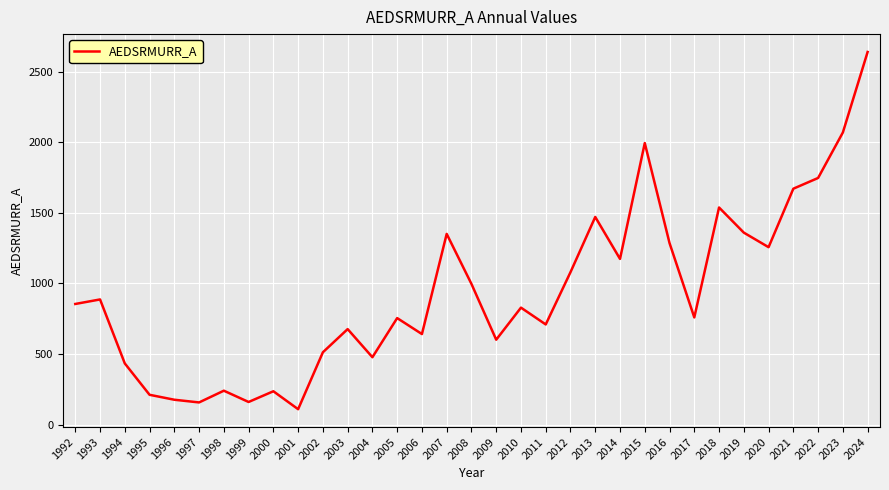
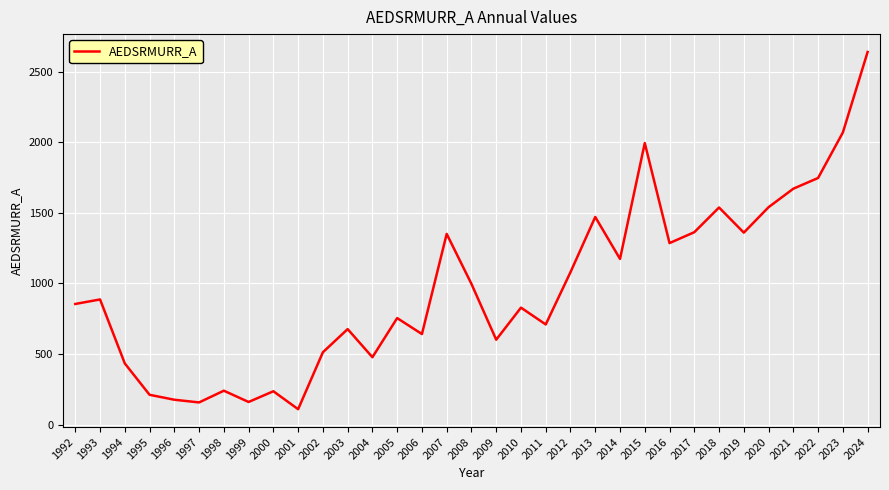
2017: 760 -> 1360
2020: 1260 -> 1540
